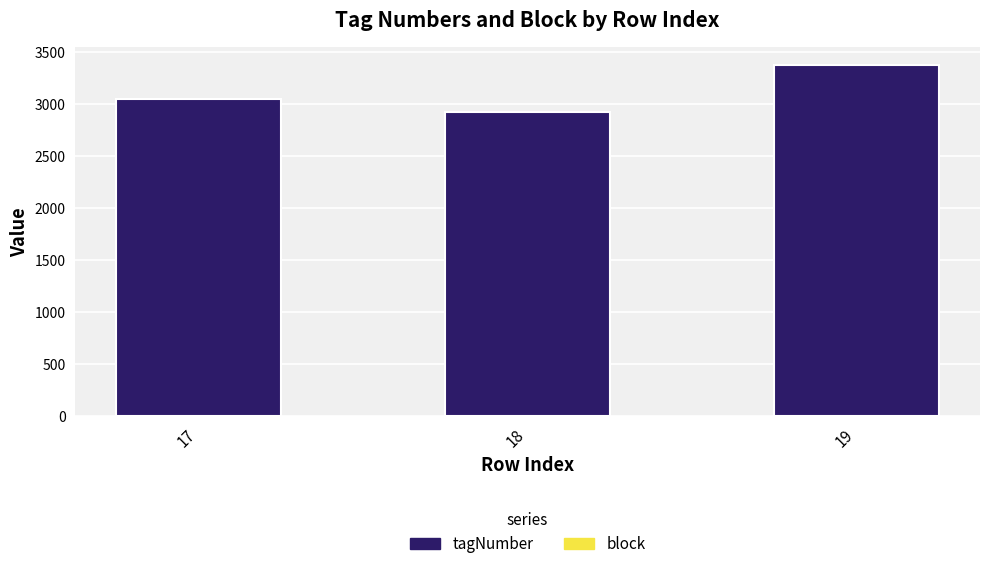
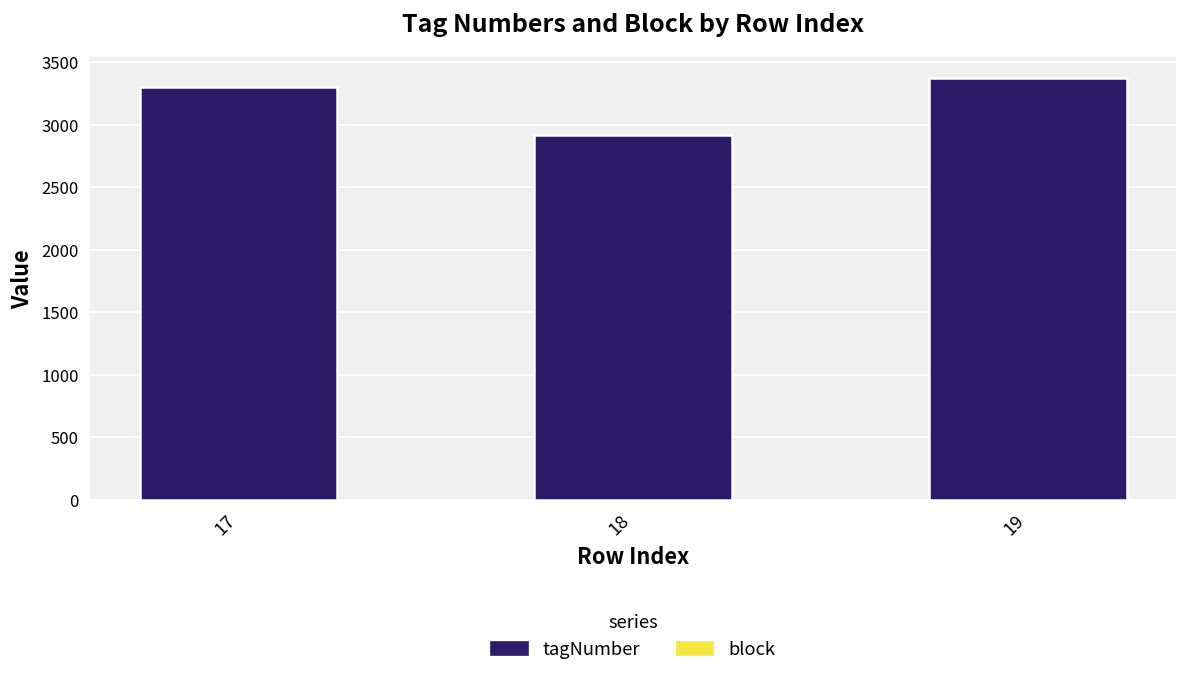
tagNumber, 17: 3050 -> 3310
